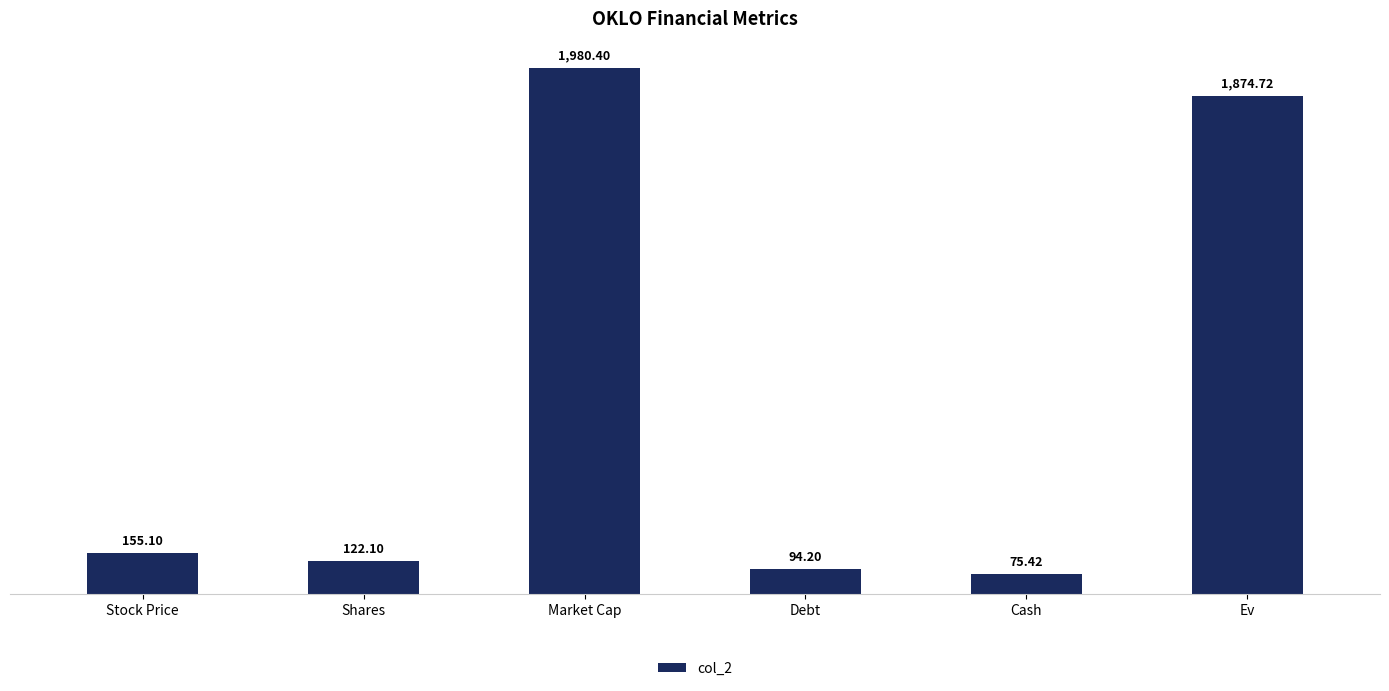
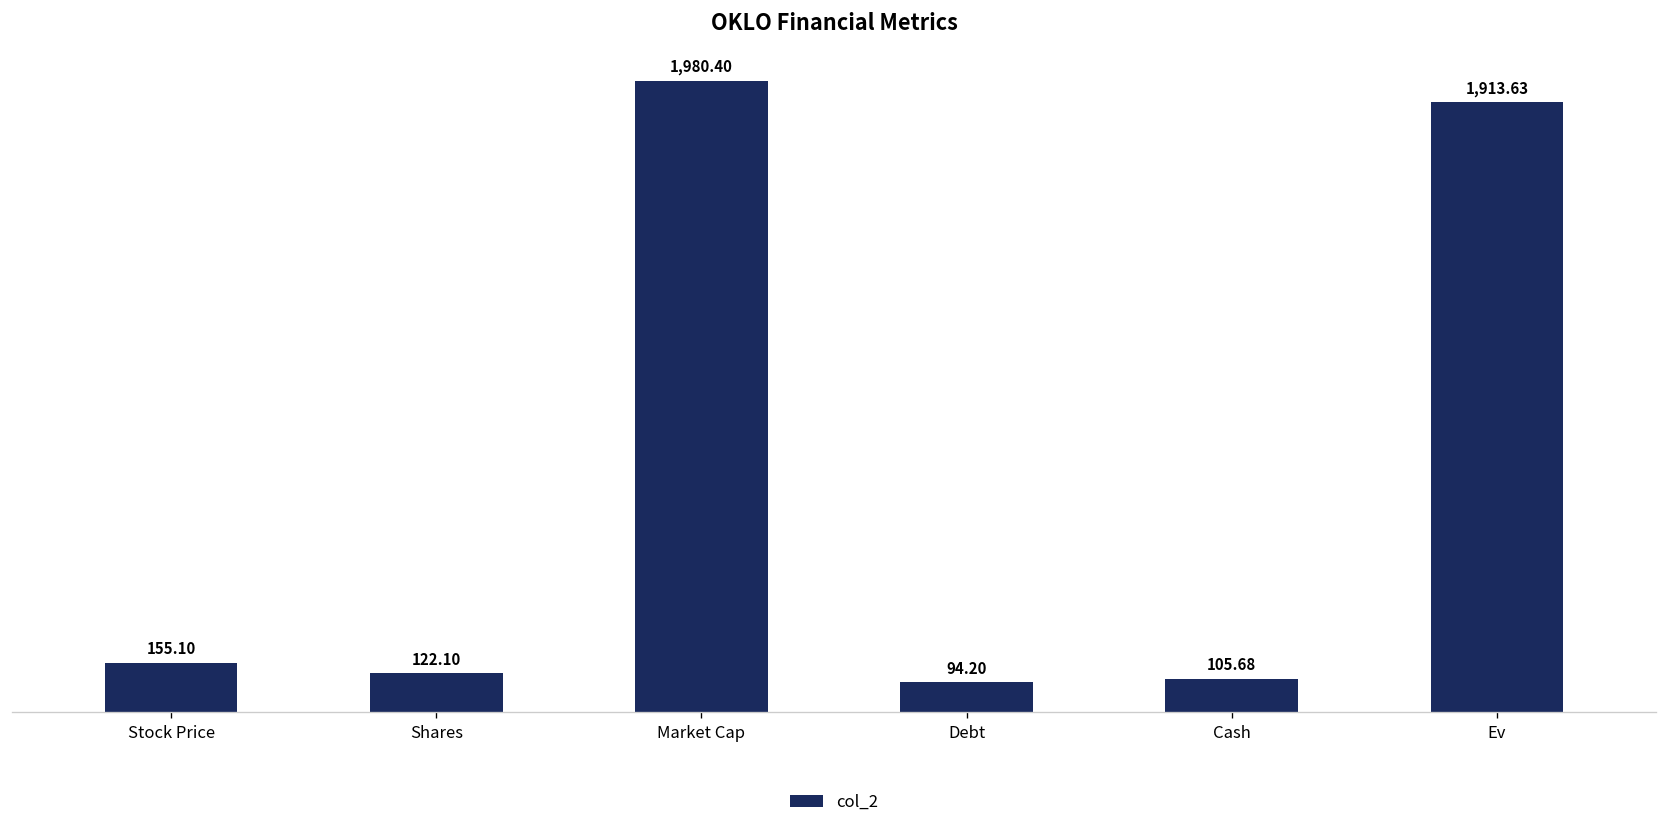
Cash: 75.42 -> 105.68
Ev: 1,874.72 -> 1,913.63
